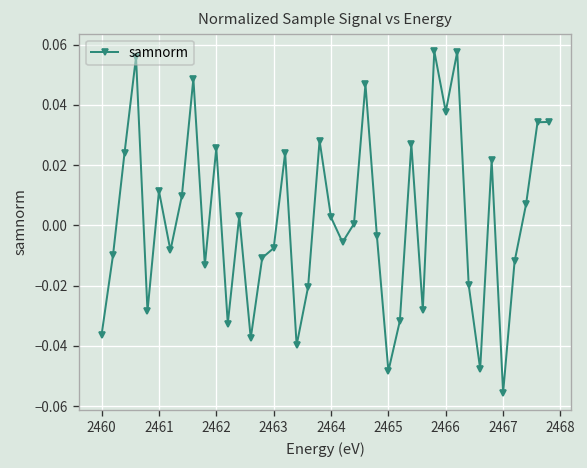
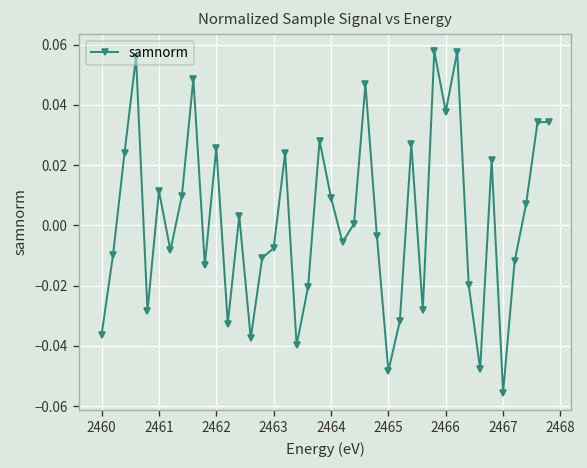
2464: 0.003 -> 0.009
